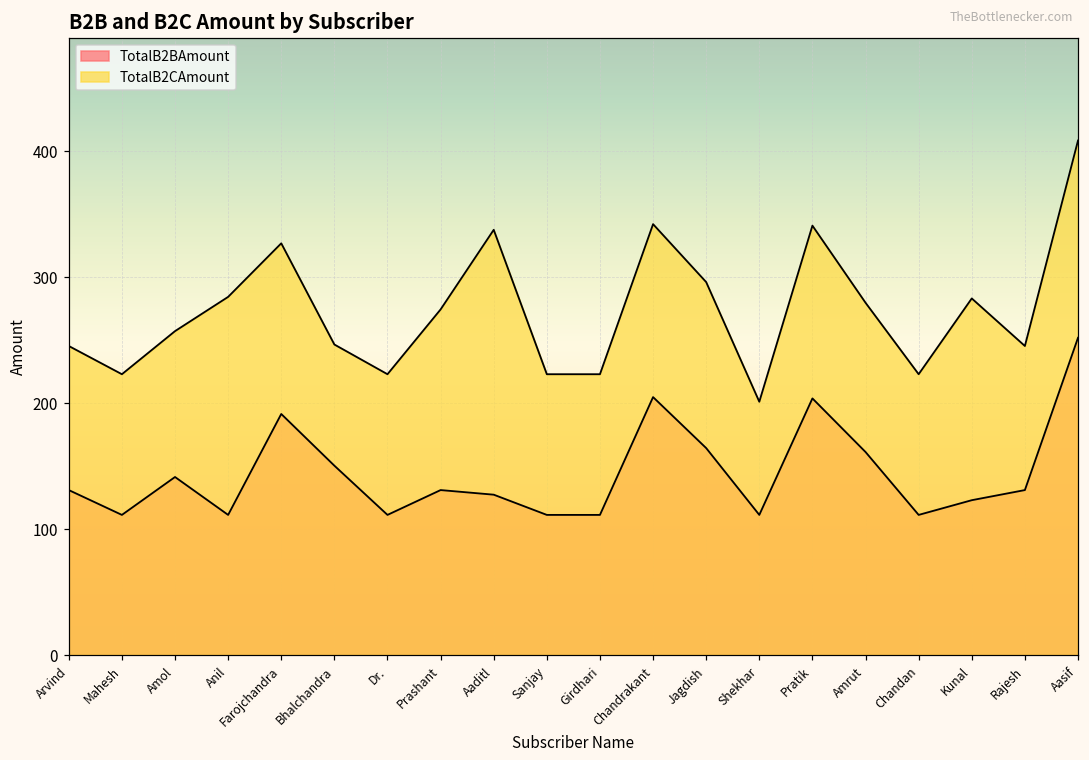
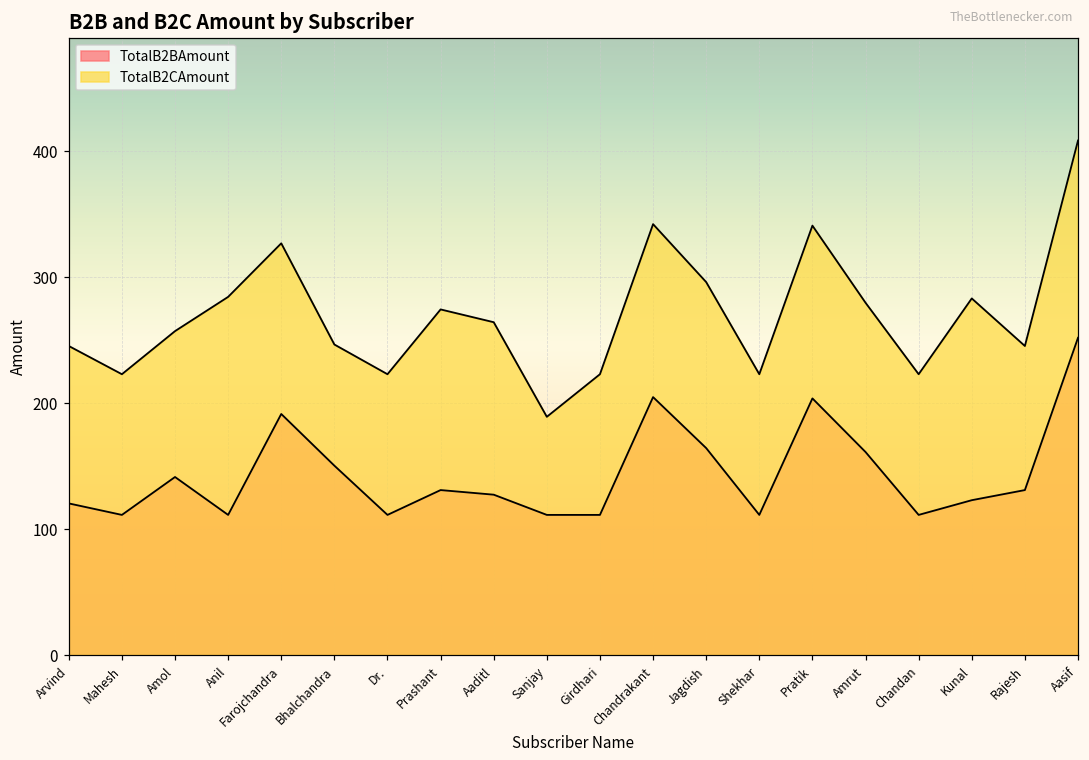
TotalB2BAmount, Arvind: 131 -> 120
TotalB2CAmount, Aaditl: 338 -> 264
TotalB2CAmount, Sanjay: 223 -> 189
TotalB2CAmount, Shekhar: 201 -> 223
